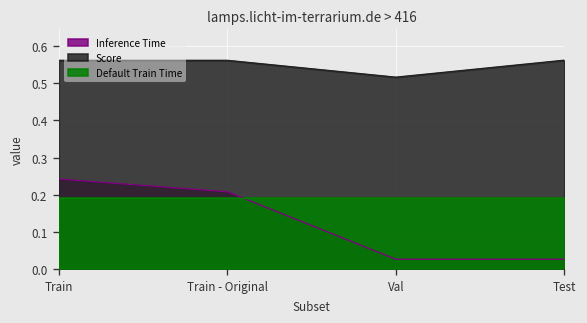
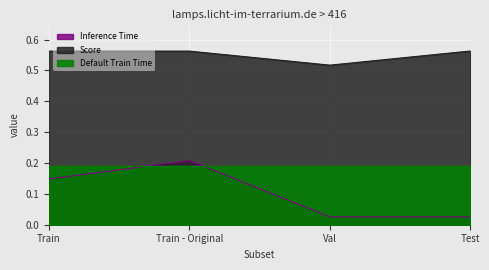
Inference Time, Train: 0.24 -> 0.15
